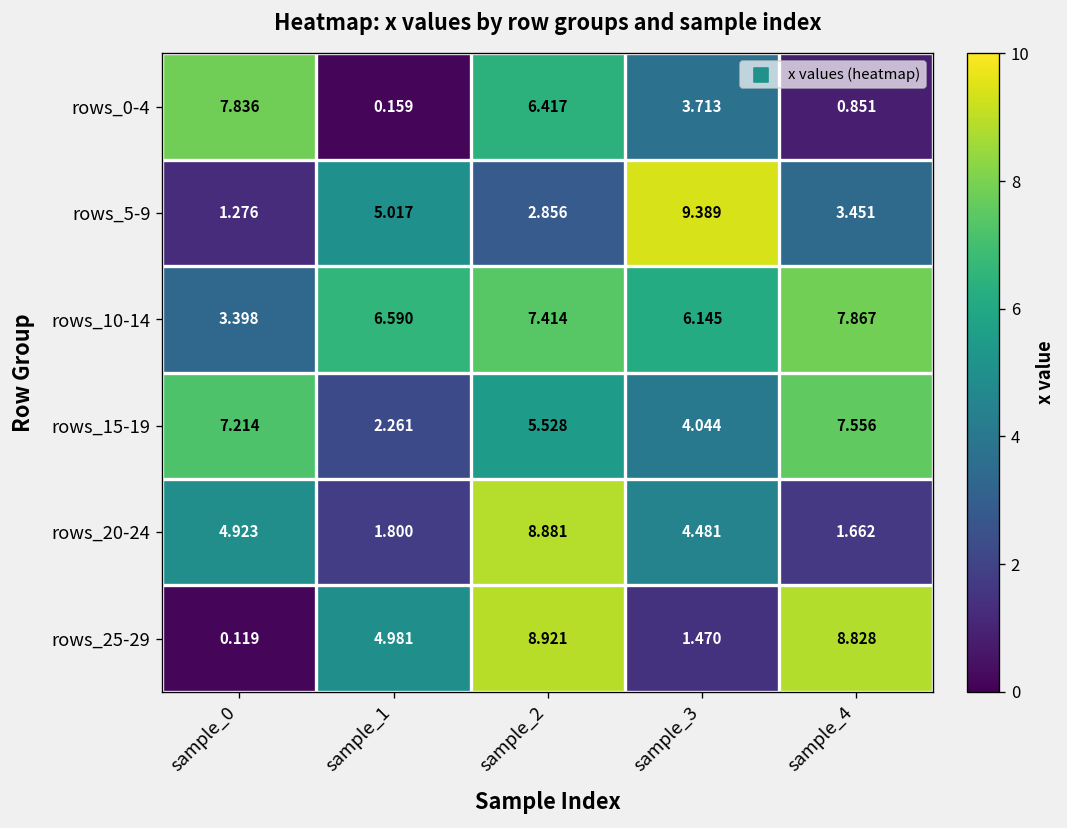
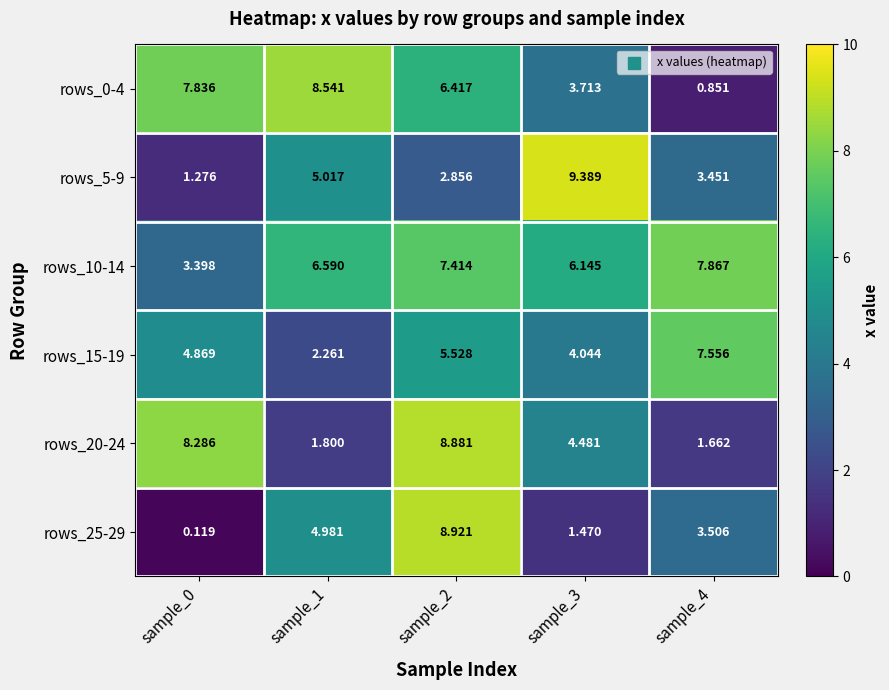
rows_0-4, sample_1: 0.159 -> 8.541
rows_15-19, sample_0: 7.214 -> 4.869
rows_20-24, sample_0: 4.923 -> 8.286
rows_25-29, sample_4: 8.828 -> 3.506
